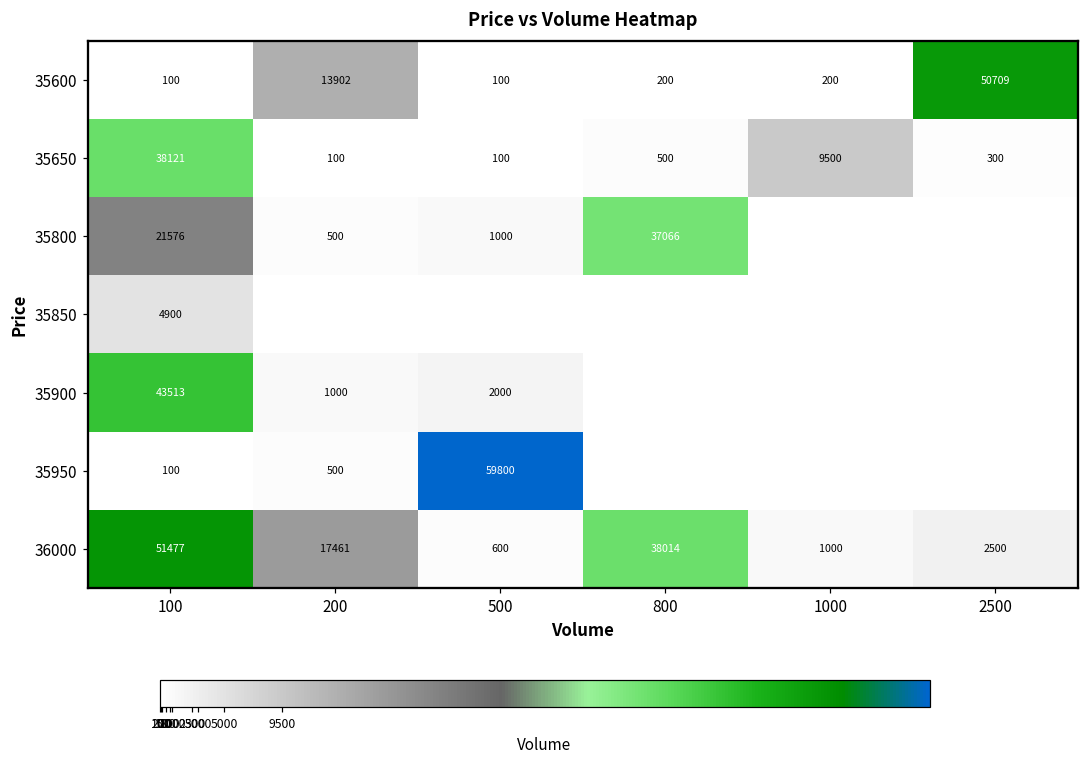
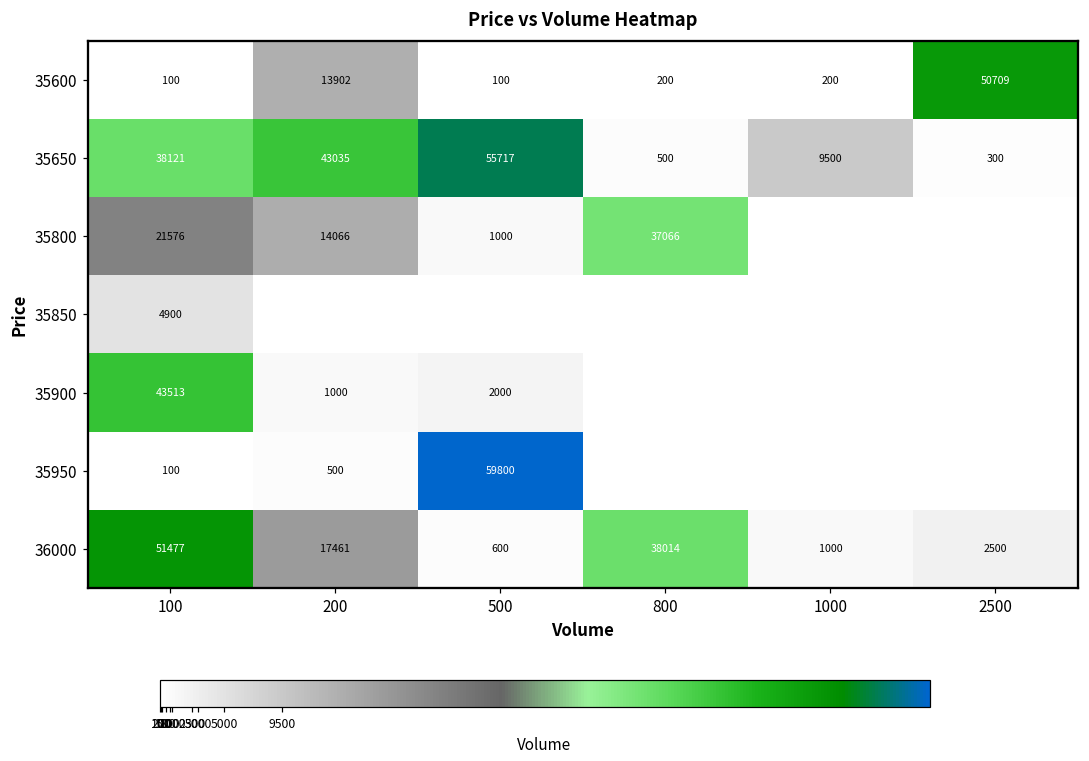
35650, 200: 100 -> 43035
35650, 500: 100 -> 55717
35800, 200: 500 -> 14066
